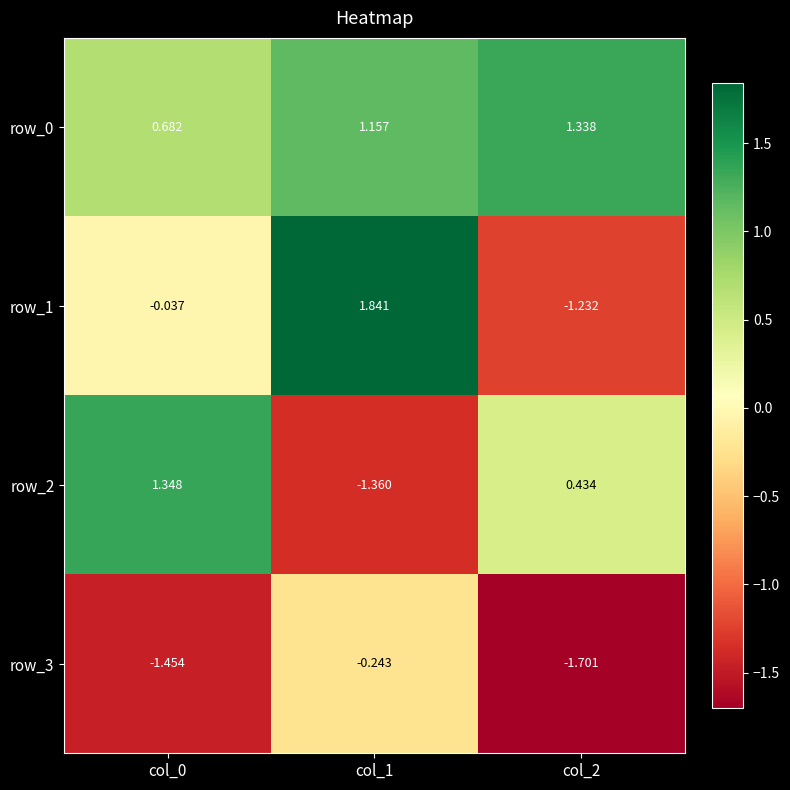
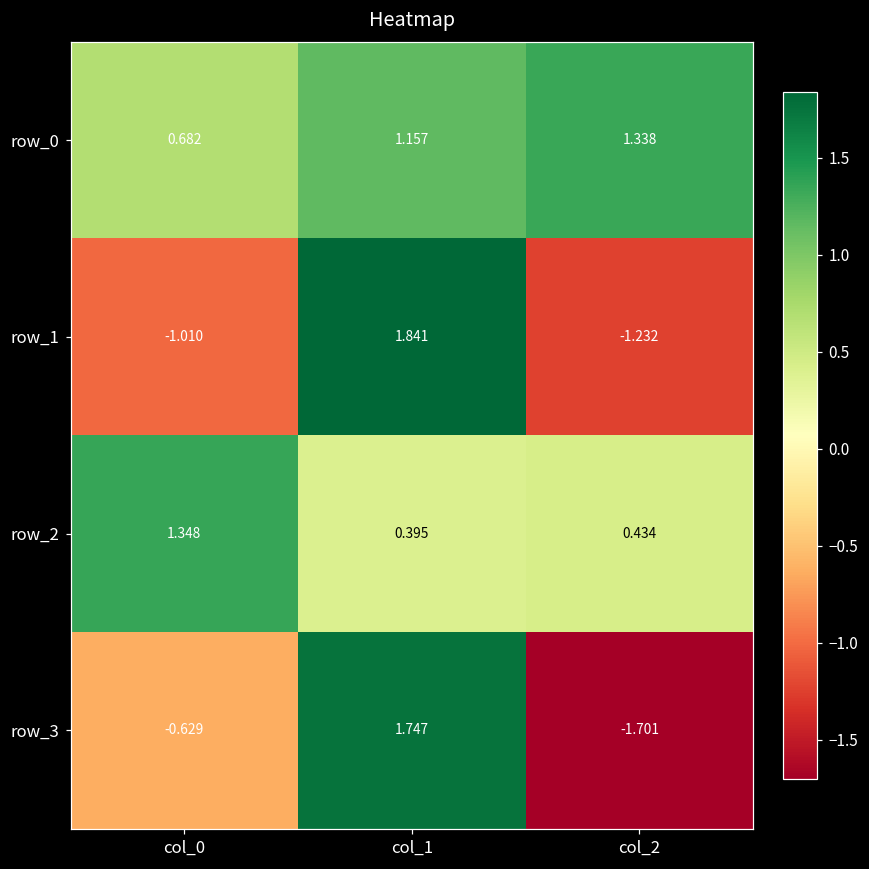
row_1, col_0: -0.037 -> -1.010
row_2, col_1: -1.360 -> 0.395
row_3, col_0: -1.454 -> -0.629
row_3, col_1: -0.243 -> 1.747
